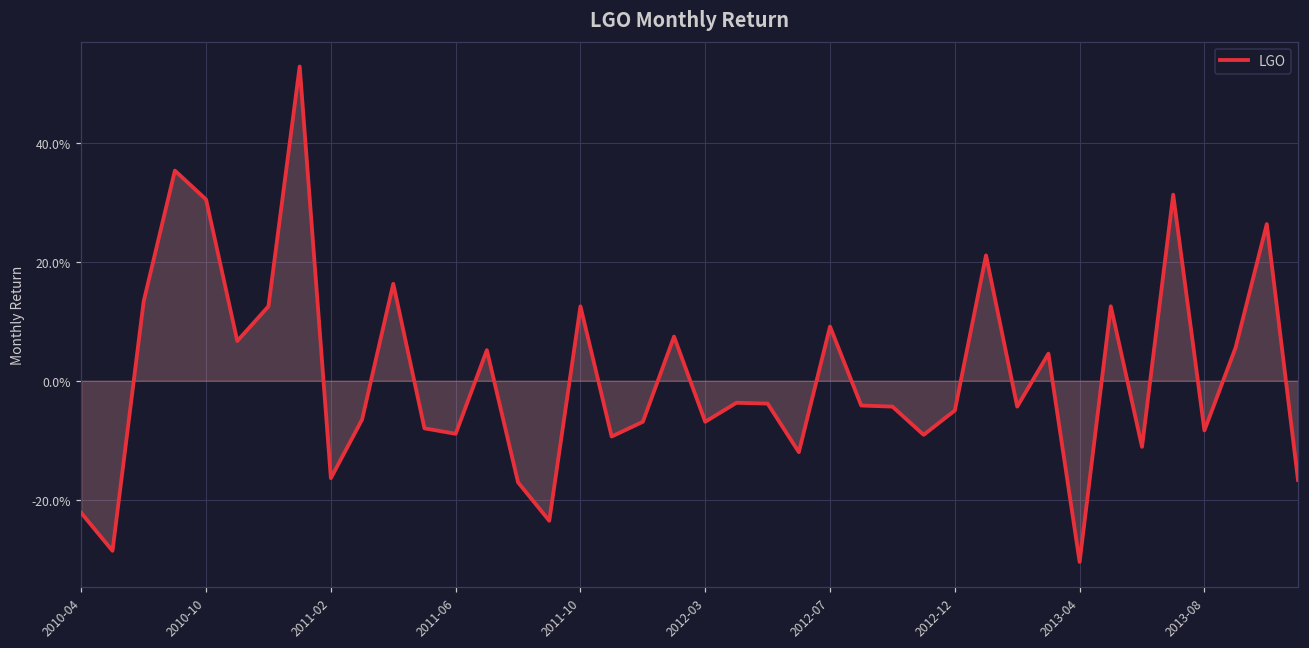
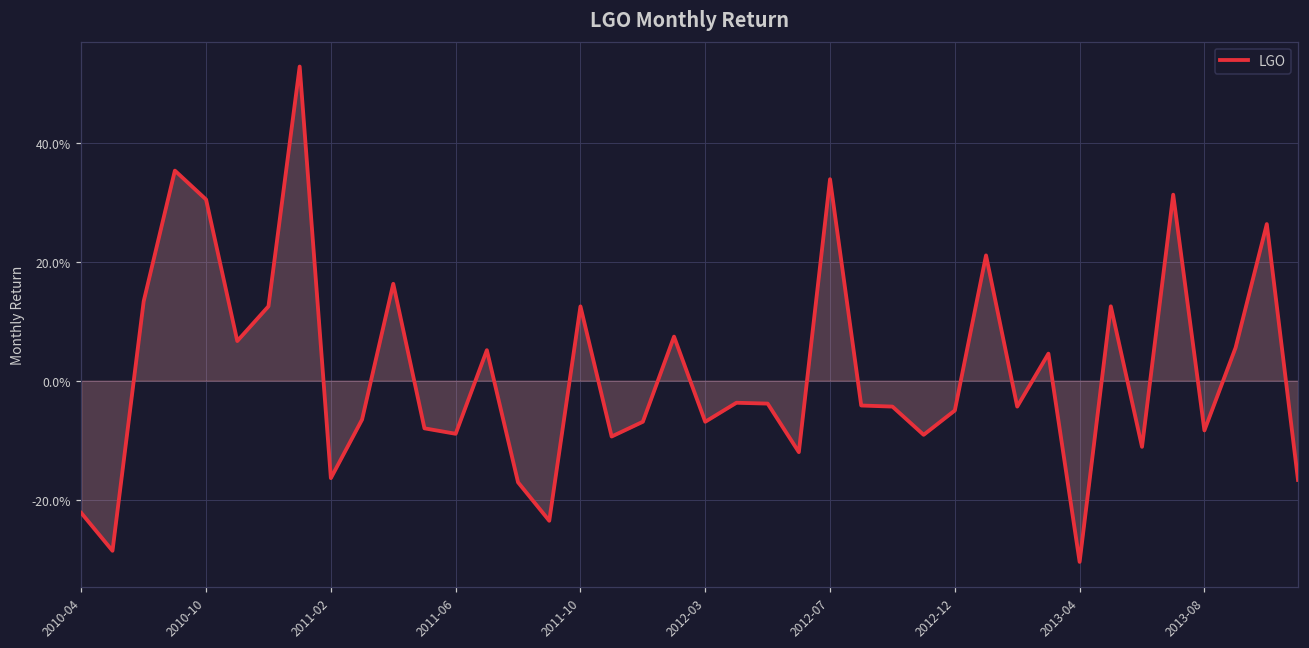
LGO, 2012-07: 9% -> 34%
